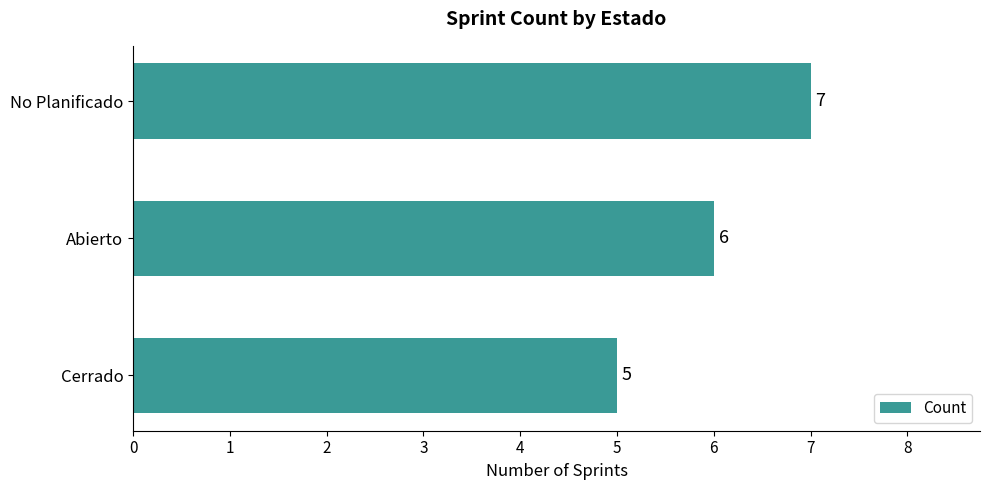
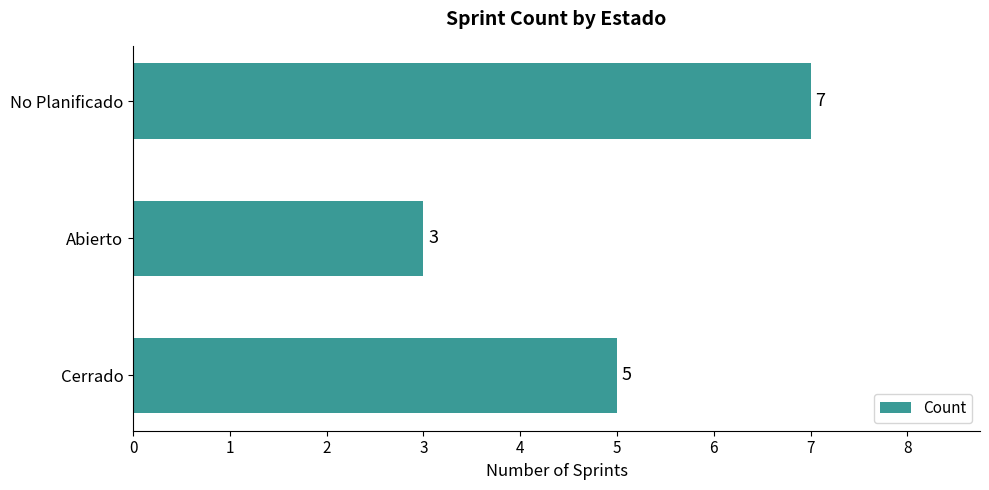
Abierto: 6 -> 3
